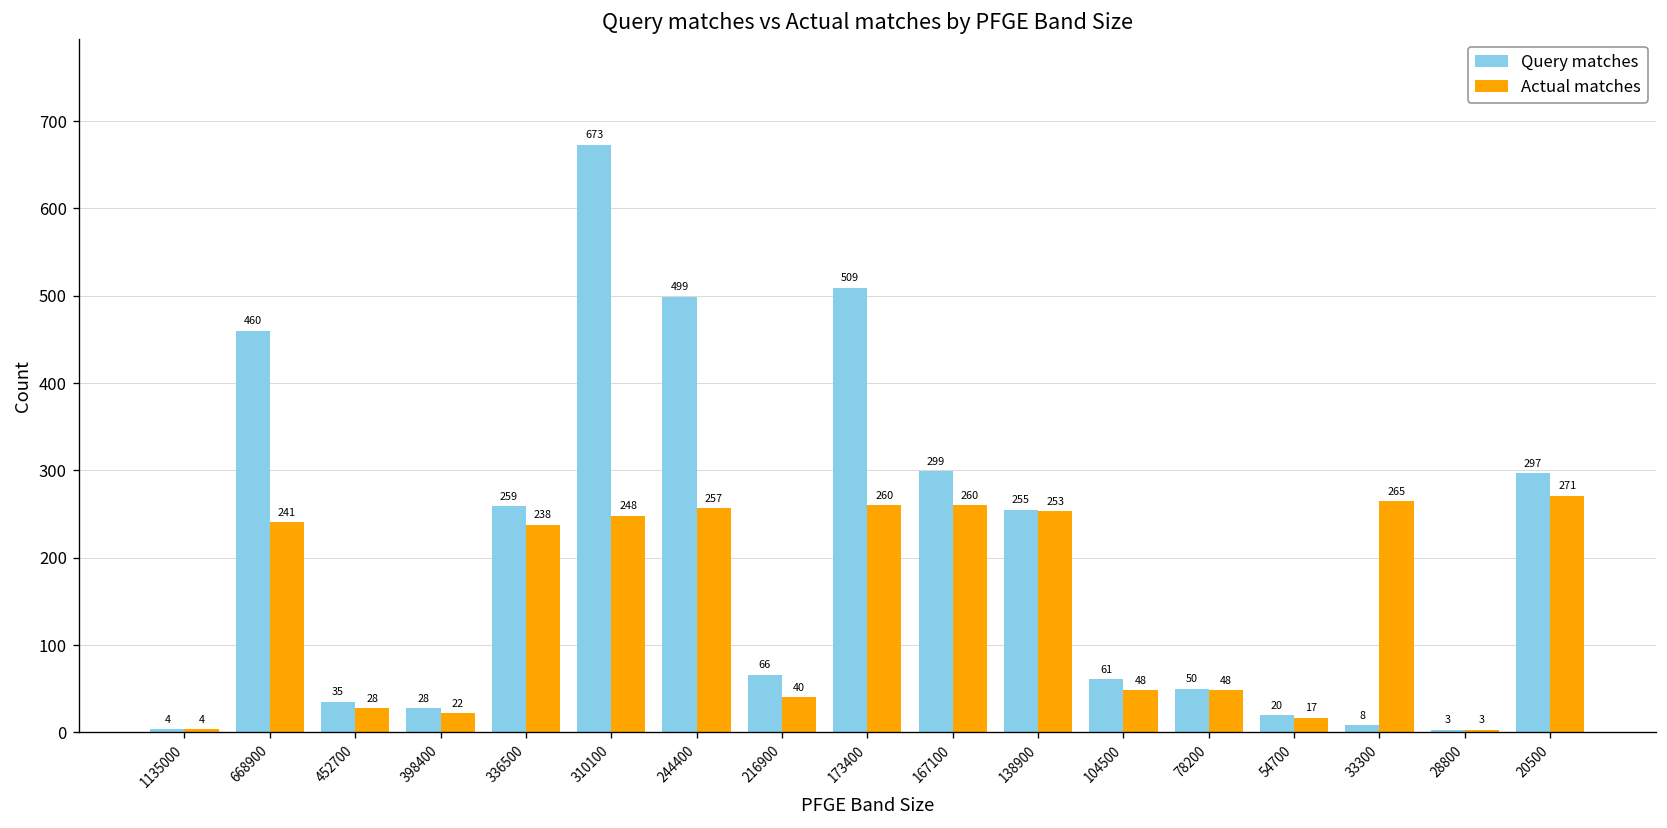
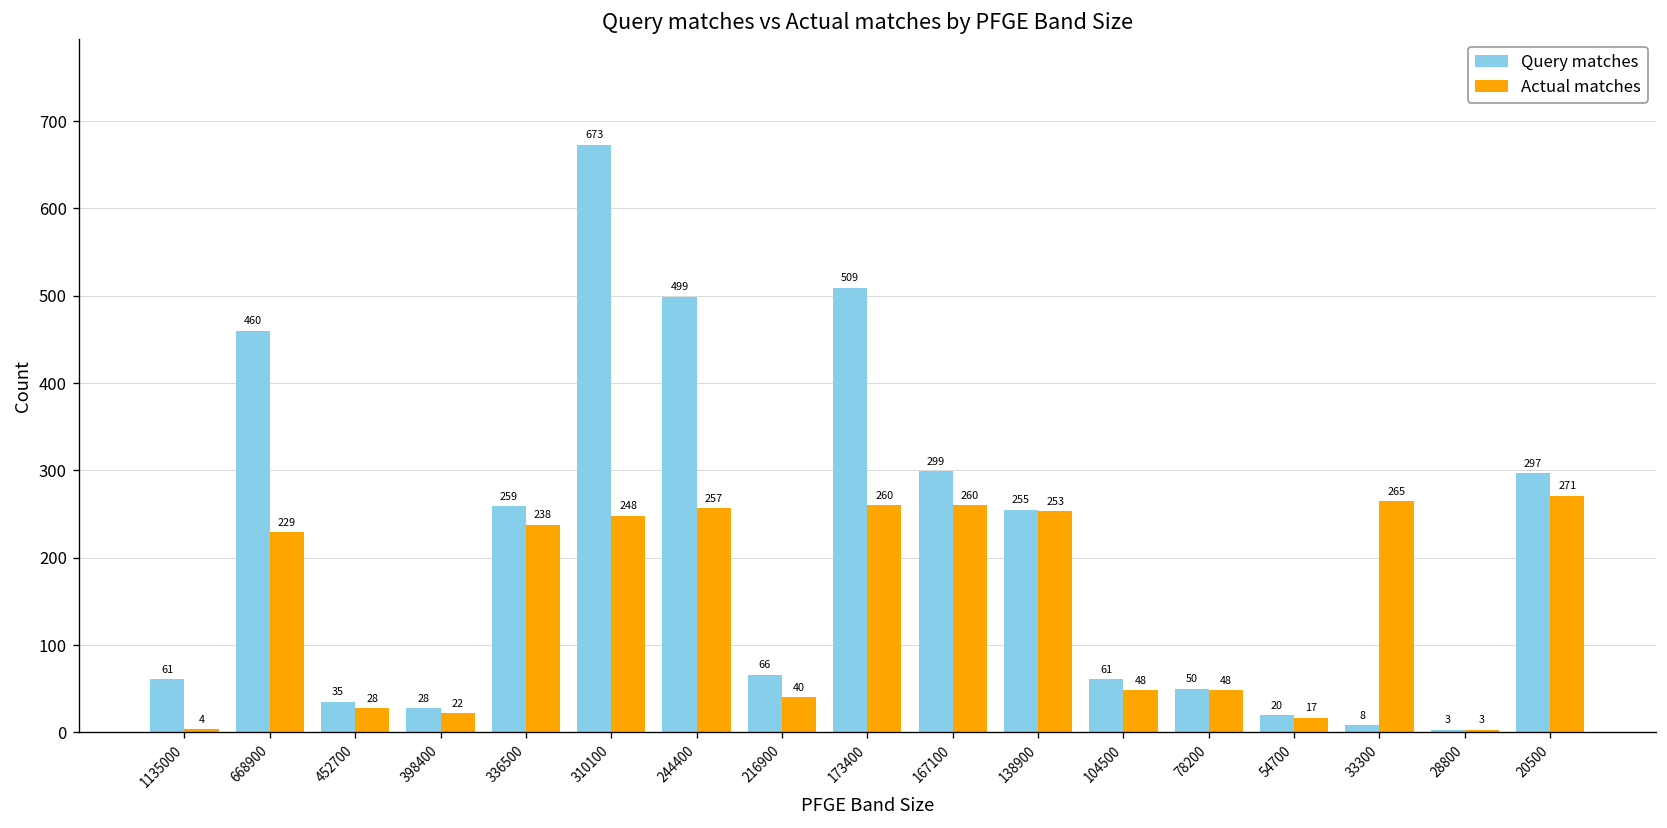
Query matches, 1135000: 4 -> 61
Actual matches, 668900: 241 -> 229
